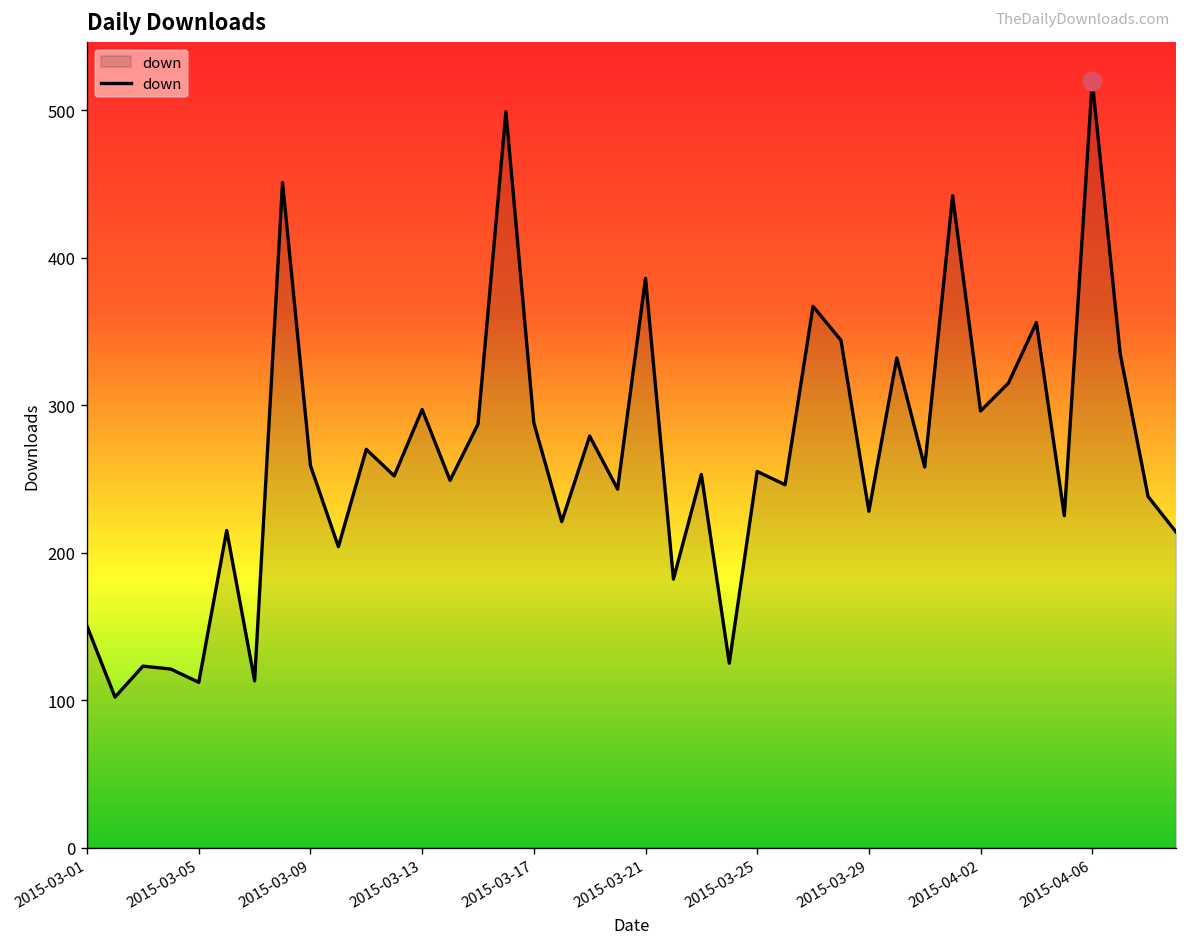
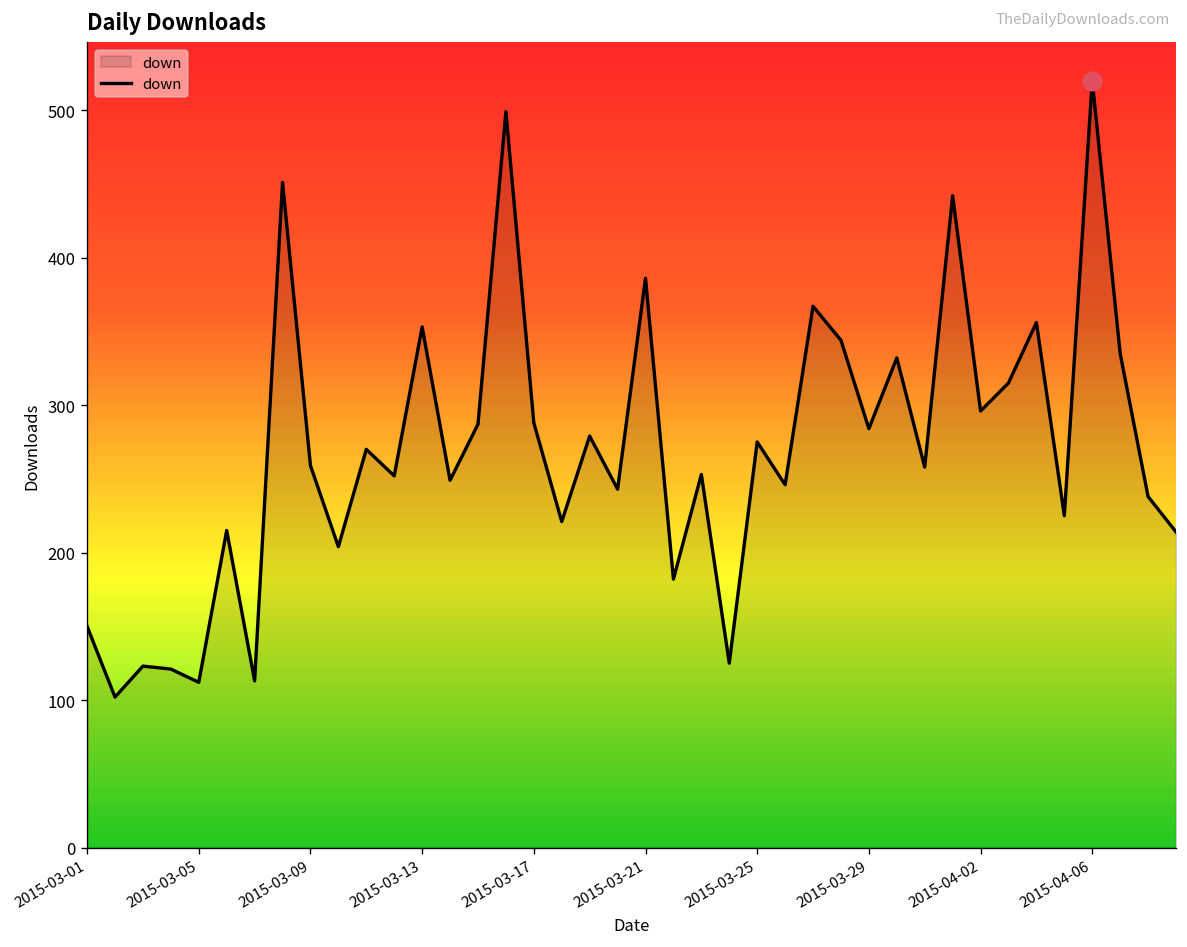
down, 2015-03-13: 297 -> 353
down, 2015-03-25: 255 -> 275
down, 2015-03-29: 228 -> 284
